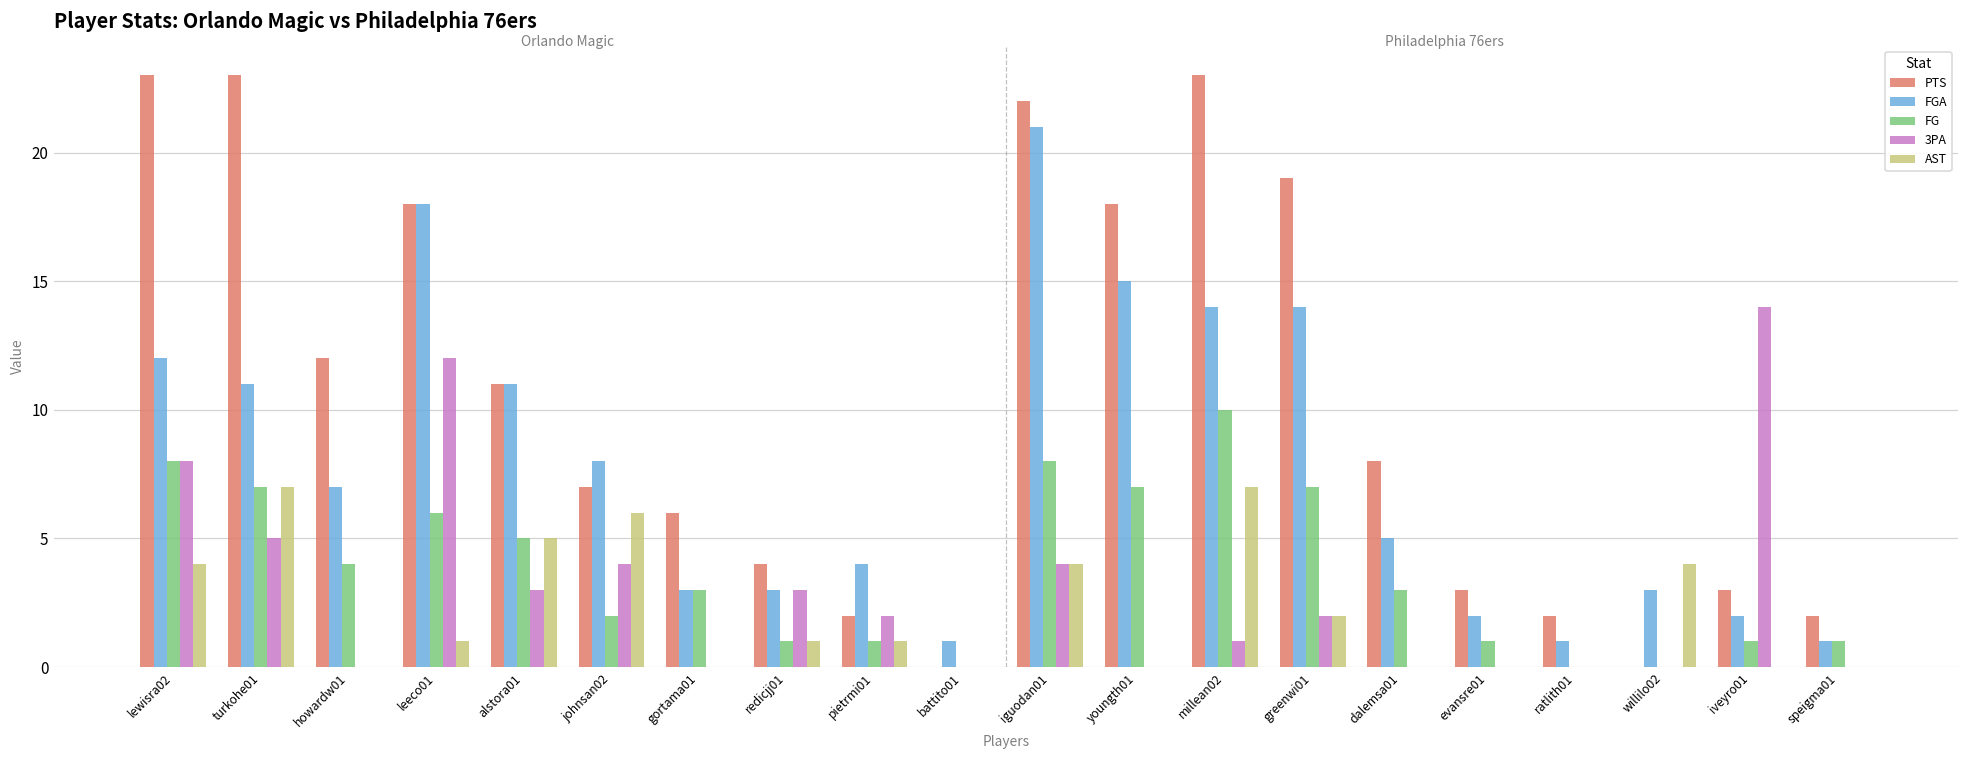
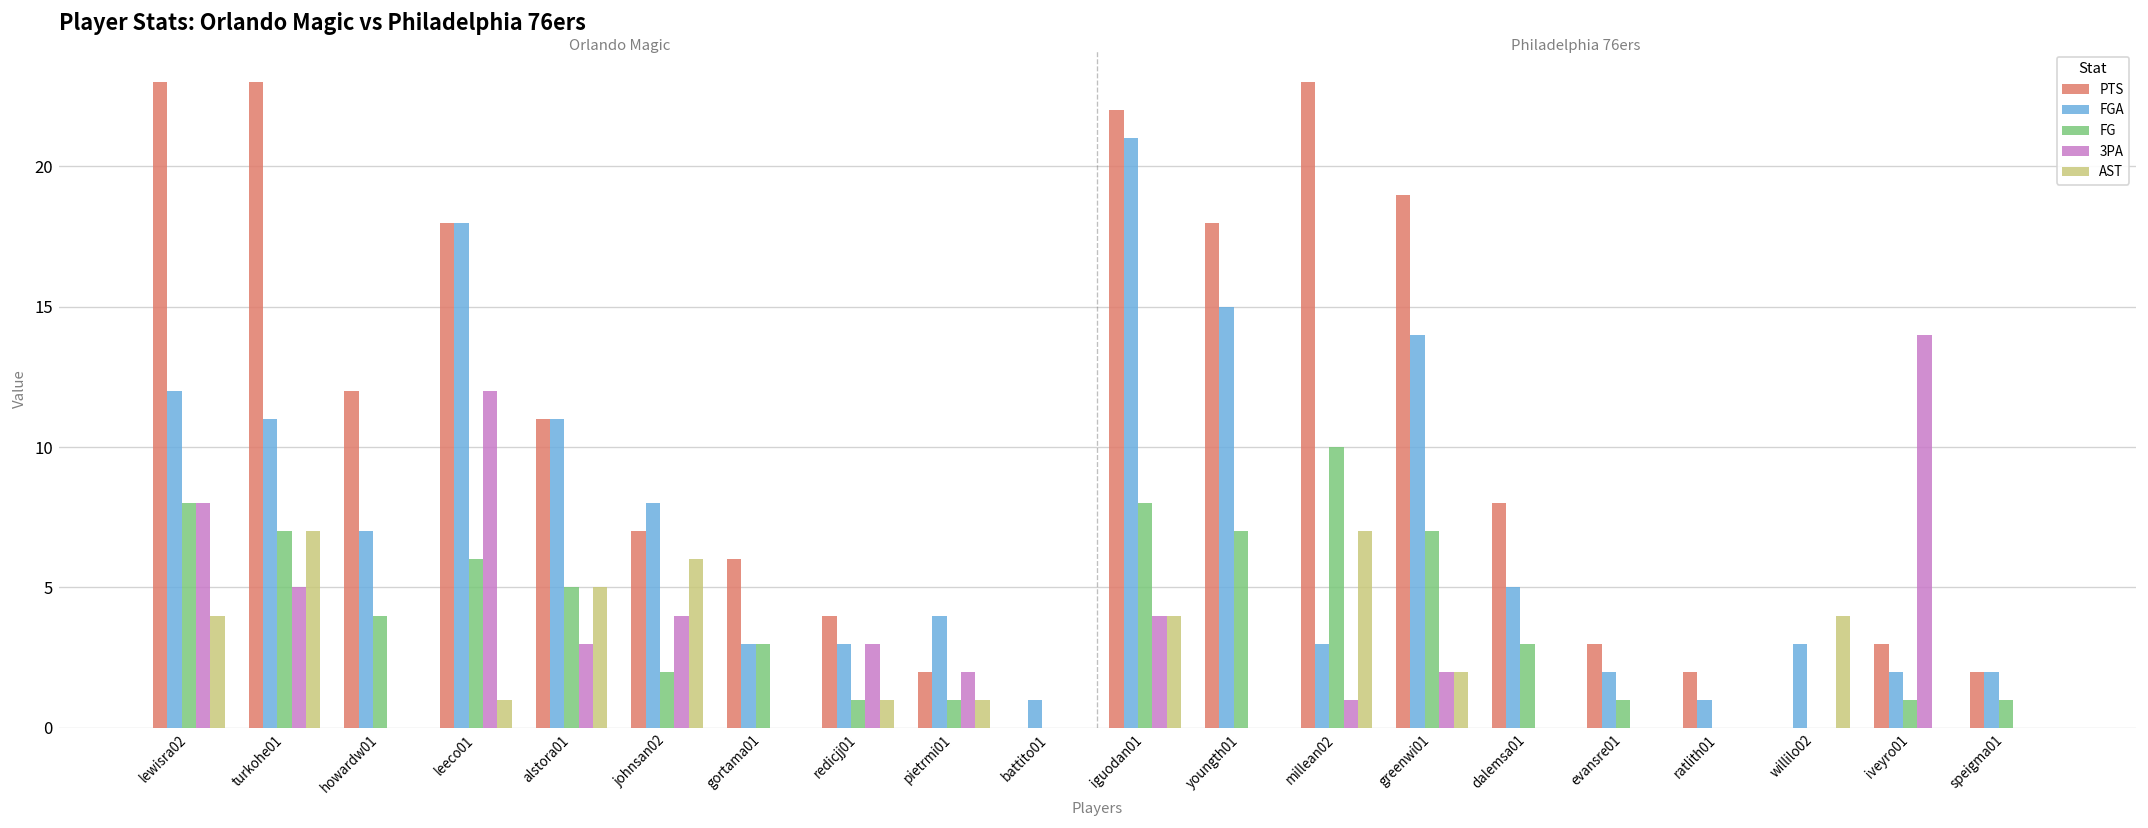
FGA, millean02: 14 -> 3
FGA, speigma01: 1 -> 2
